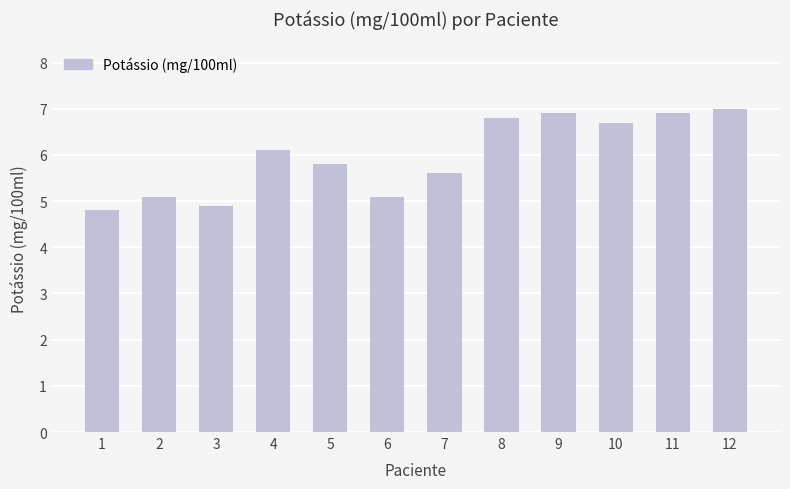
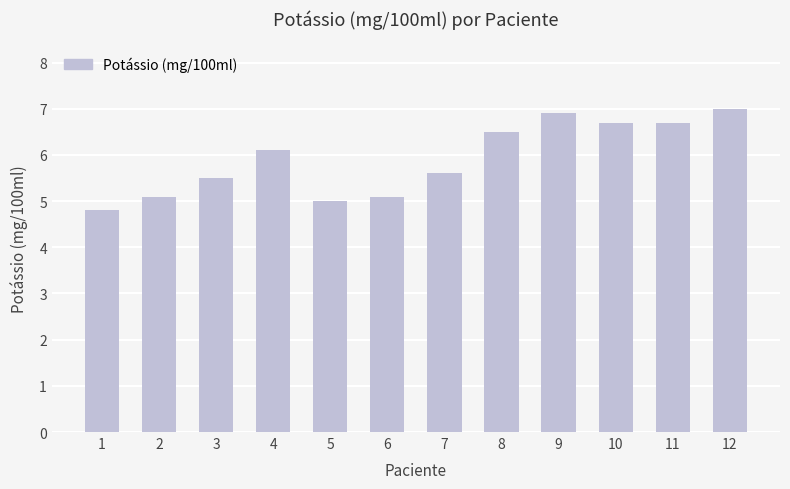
3: 4.9 -> 5.5
5: 5.8 -> 5.0
8: 6.8 -> 6.5
11: 6.9 -> 6.7
